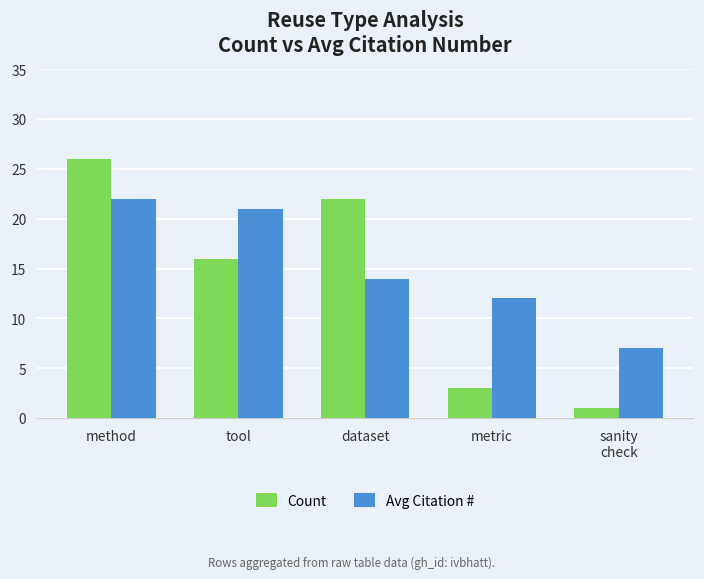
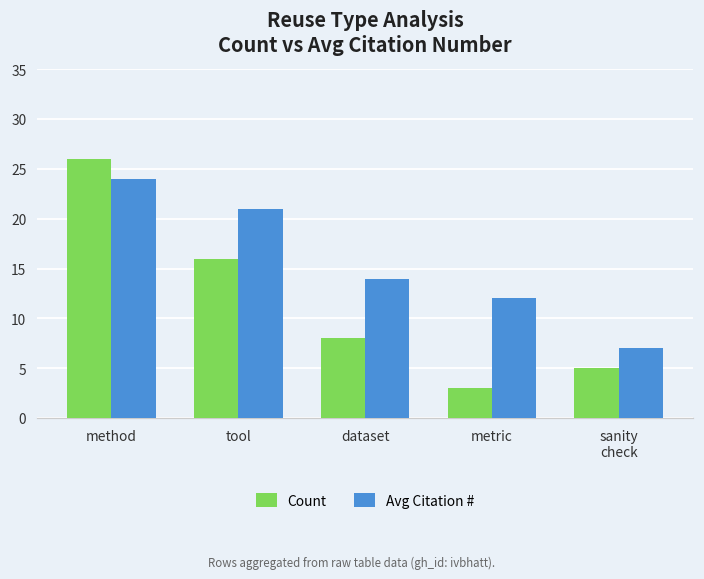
Avg Citation #, method: 22 -> 24
Count, dataset: 22 -> 8
Count, sanity check: 1 -> 5
